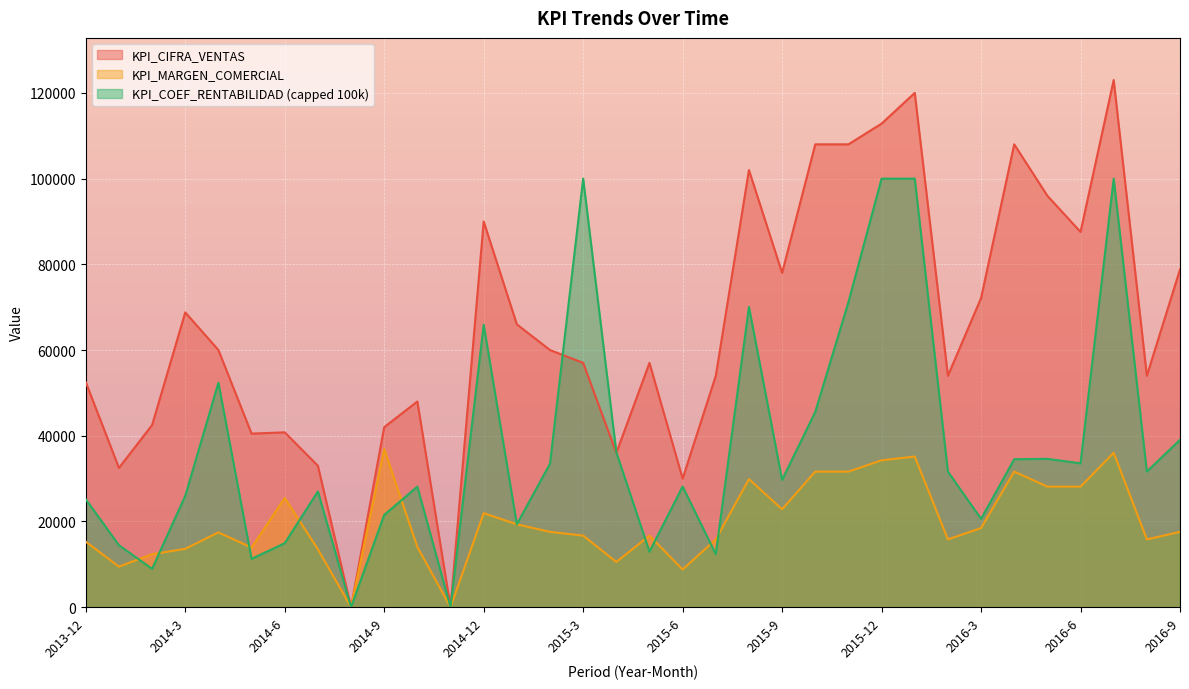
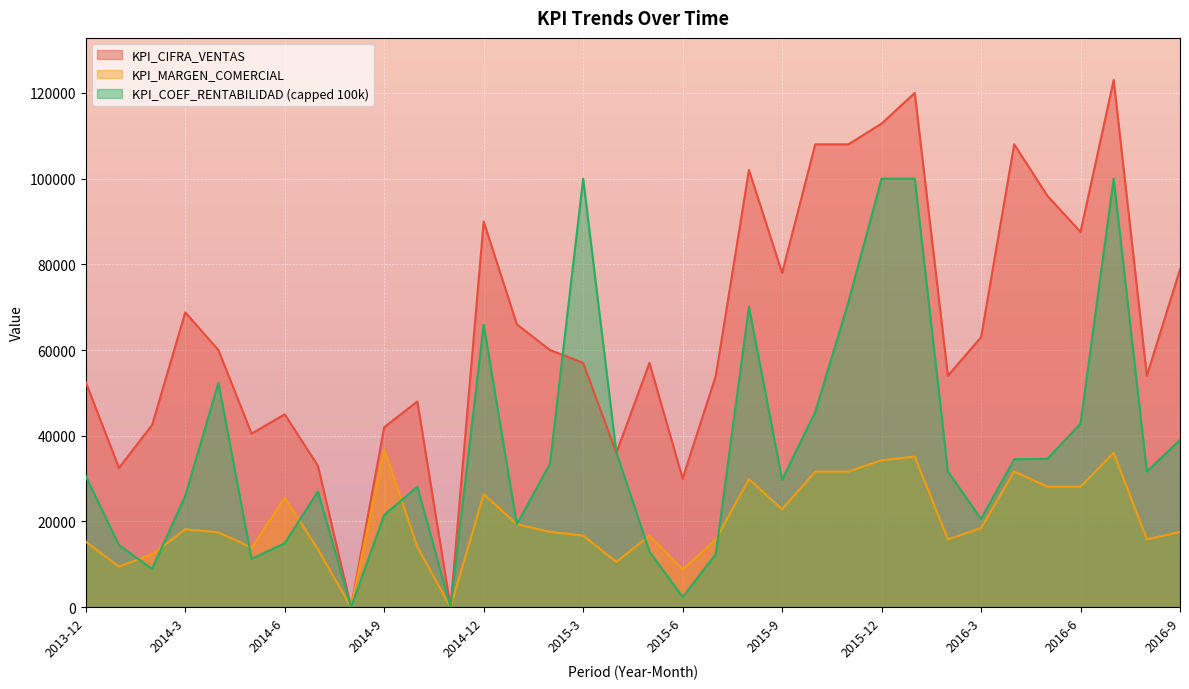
KPI_COEF_RENTABILIDAD (capped 100k), 2013-12: 25000 -> 31000
KPI_MARGEN_COMERCIAL, 2014-3: 14000 -> 18000
KPI_CIFRA_VENTAS, 2014-6: 41000 -> 45000
KPI_MARGEN_COMERCIAL, 2014-12: 22000 -> 26000
KPI_COEF_RENTABILIDAD (capped 100k), 2015-6: 28000 -> 2000
KPI_CIFRA_VENTAS, 2016-3: 72000 -> 63000
KPI_COEF_RENTABILIDAD (capped 100k), 2016-6: 34000 -> 43000
